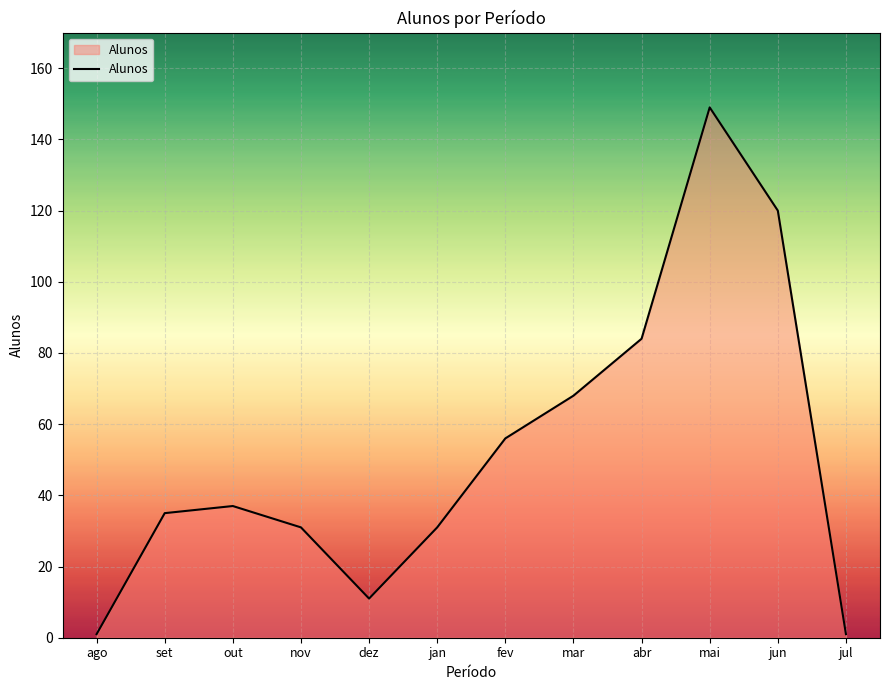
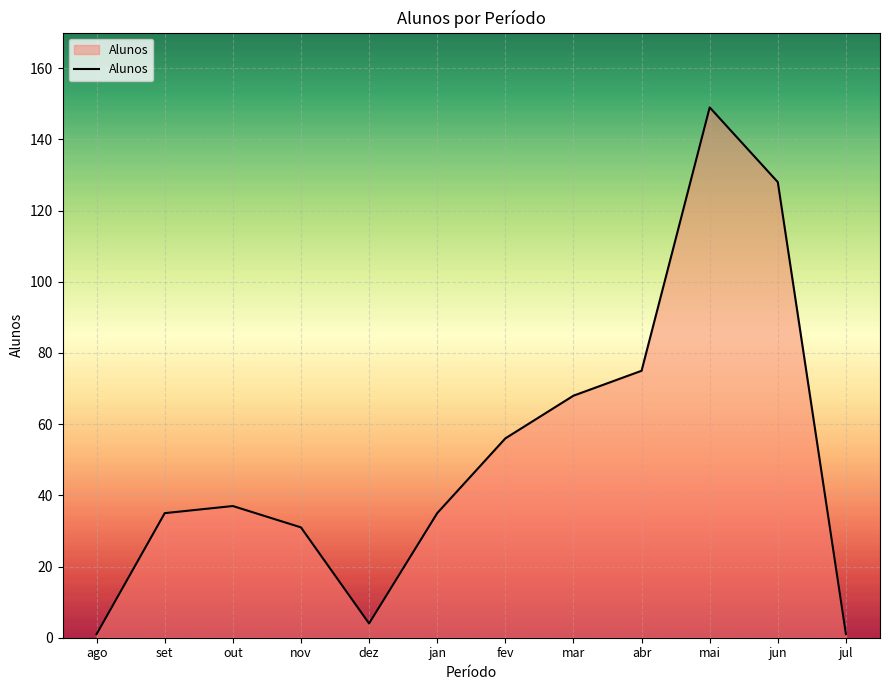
dez: 11 -> 4
jan: 31 -> 35
abr: 84 -> 75
jun: 120 -> 128
